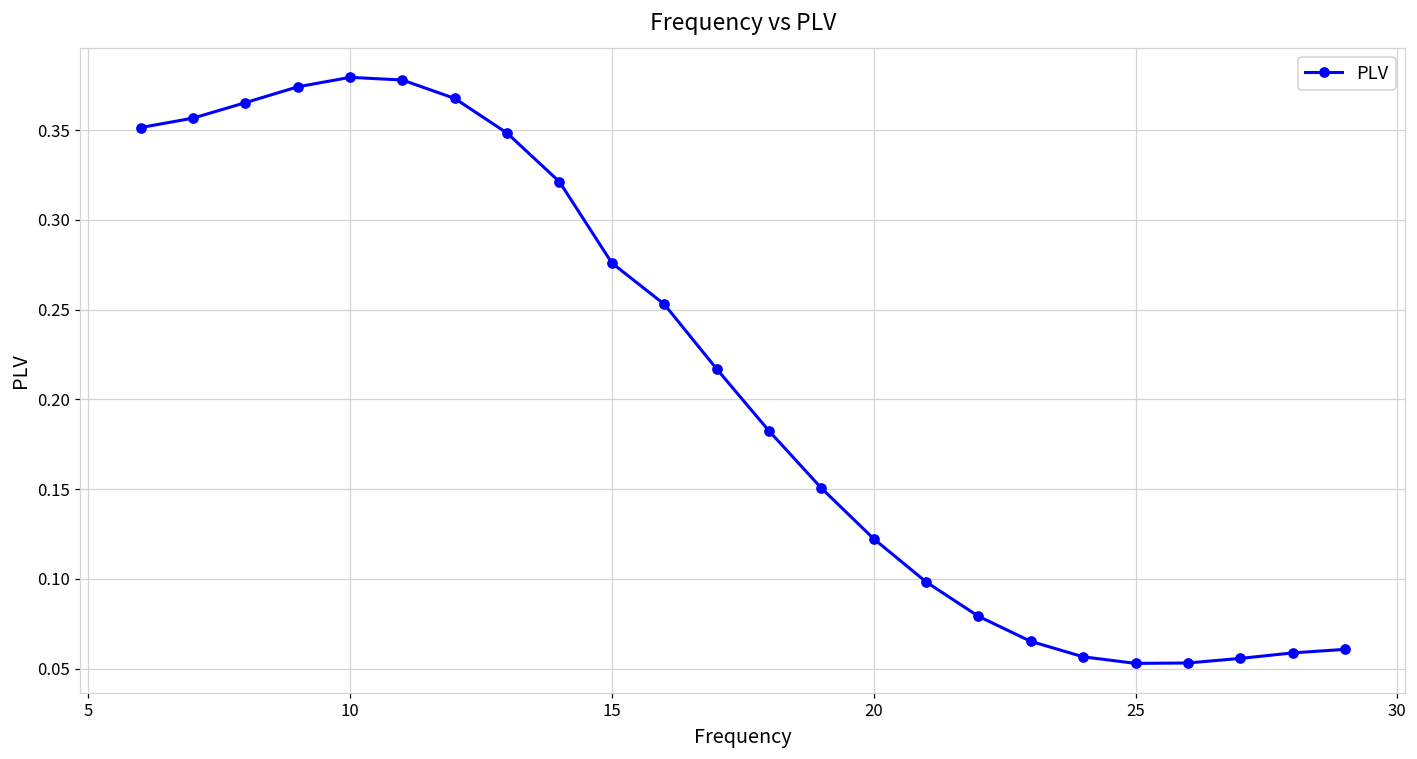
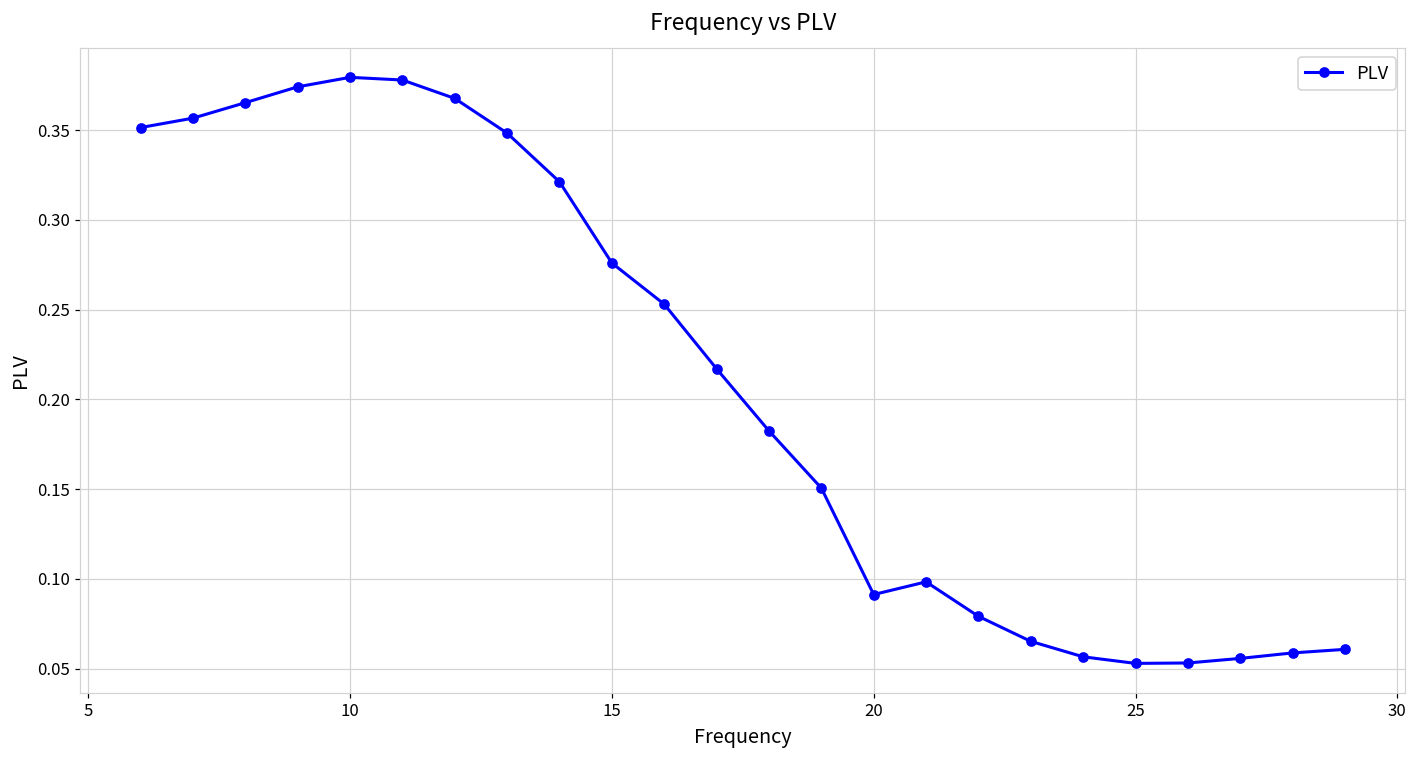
20: 0.122 -> 0.091
